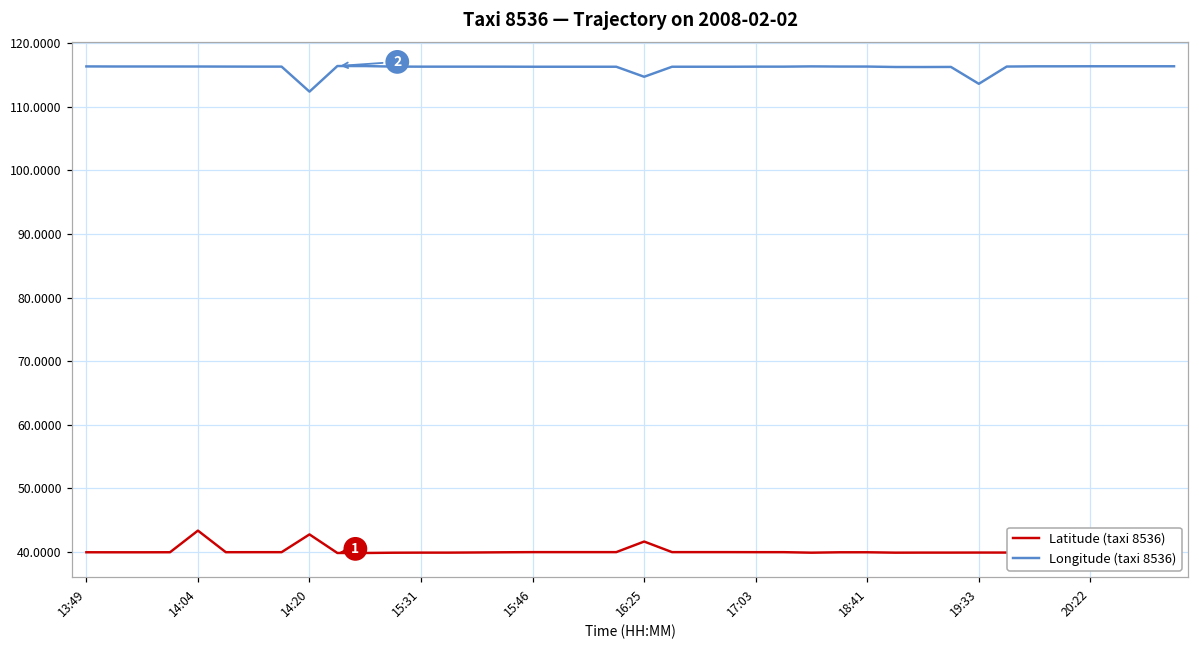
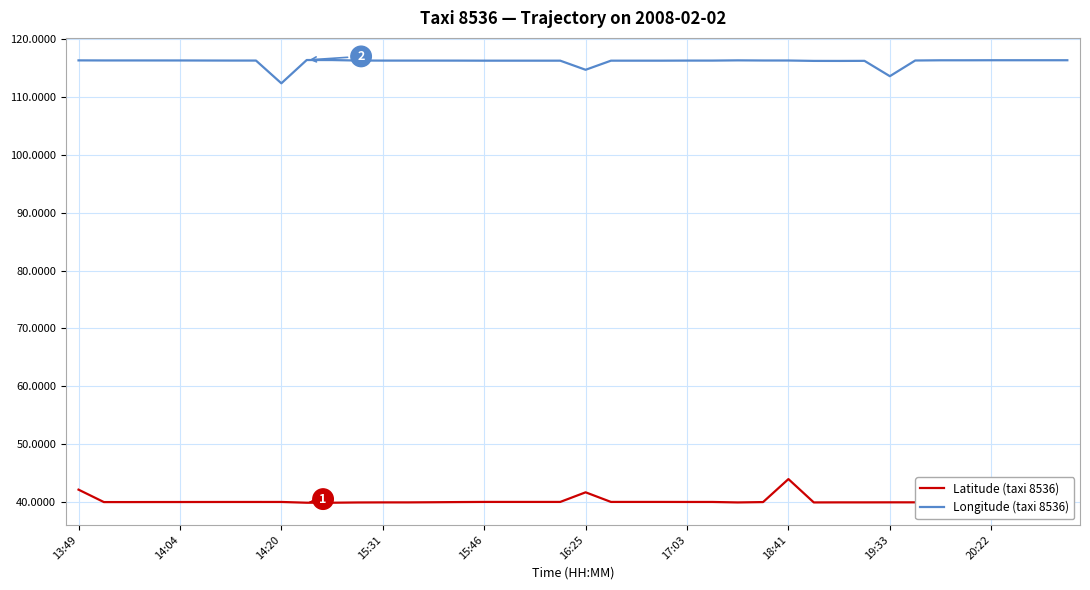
Latitude (taxi 8536), 13:49: 40 -> 42
Latitude (taxi 8536), 14:04: 43 -> 40
Latitude (taxi 8536), 14:20: 43 -> 40
Latitude (taxi 8536), 18:41: 40 -> 44
